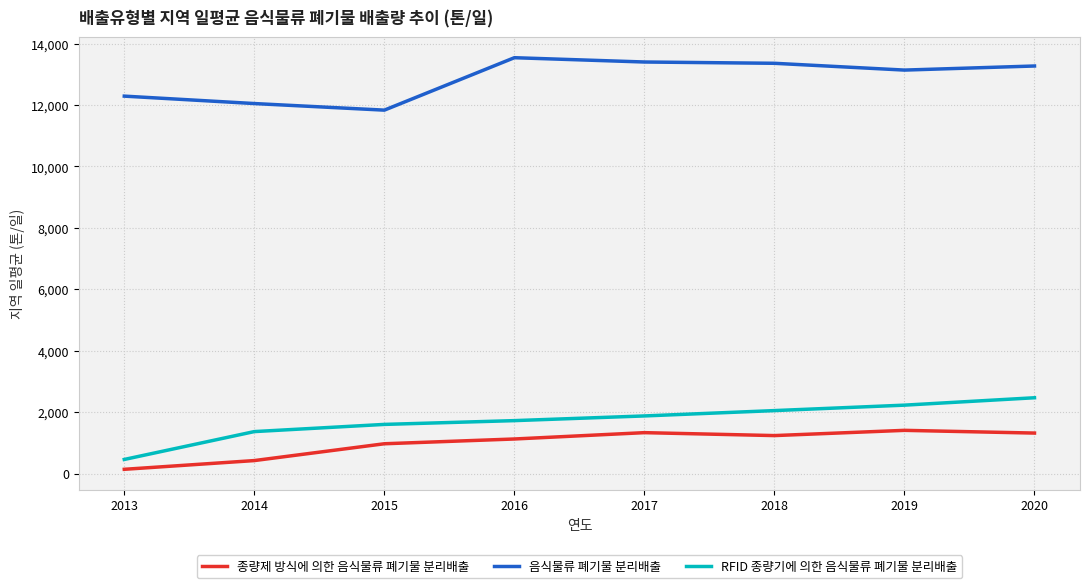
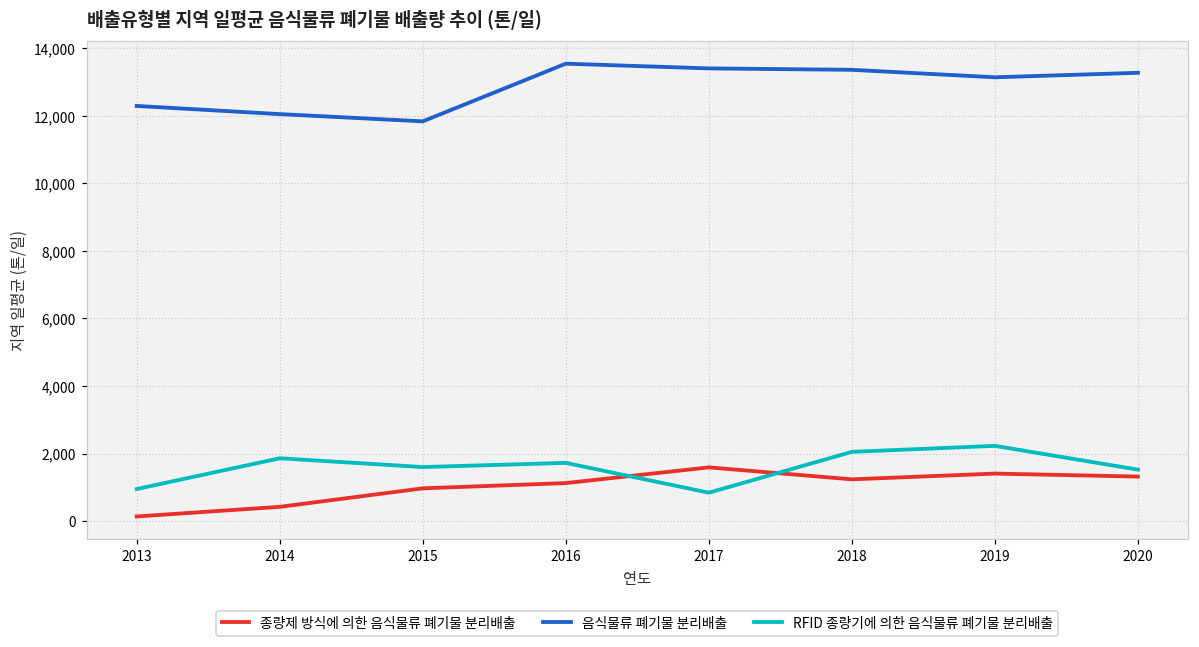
RFID 종량기에 의한 음식물류 폐기물 분리배출, 2013: 500 -> 1,000
RFID 종량기에 의한 음식물류 폐기물 분리배출, 2014: 1,400 -> 1,900
종량제 방식에 의한 음식물류 폐기물 분리배출, 2017: 1,300 -> 1,600
RFID 종량기에 의한 음식물류 폐기물 분리배출, 2017: 1,900 -> 800
RFID 종량기에 의한 음식물류 폐기물 분리배출, 2020: 2,500 -> 1,500
